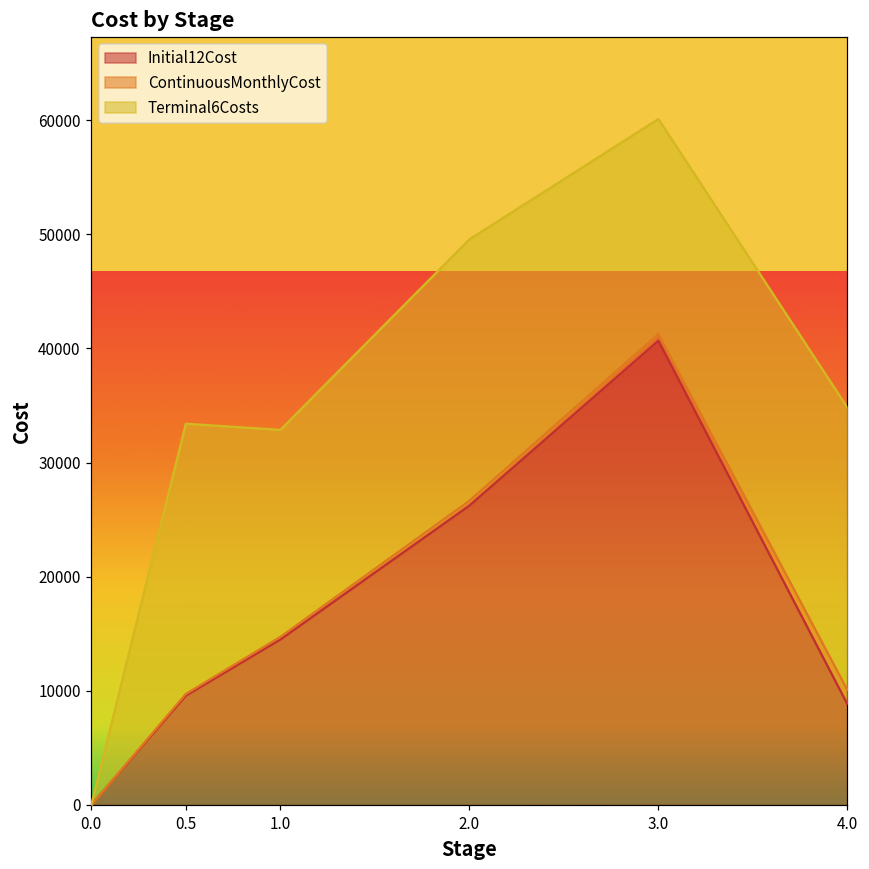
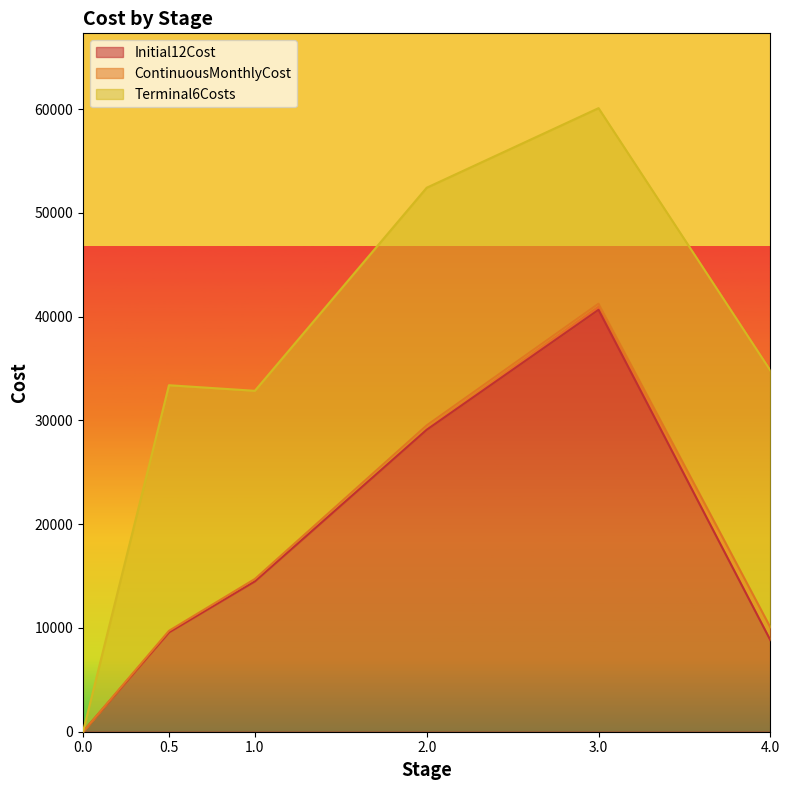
Initial12Cost, 2.0: 26200 -> 29100
